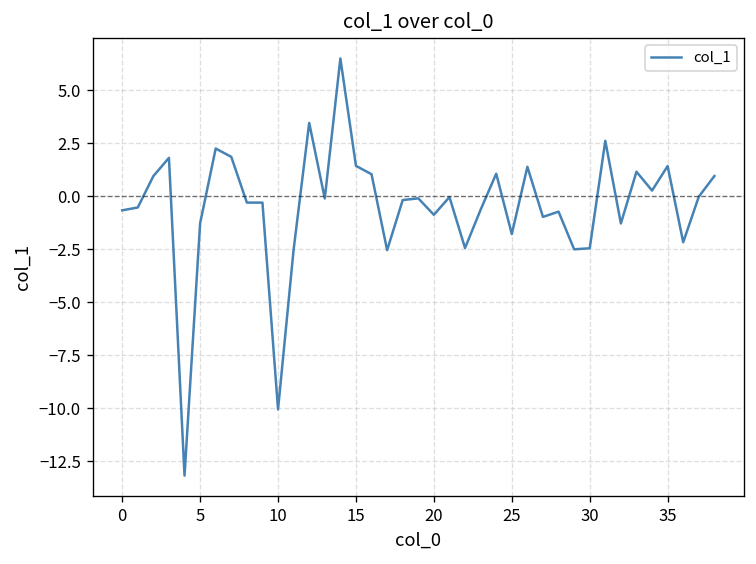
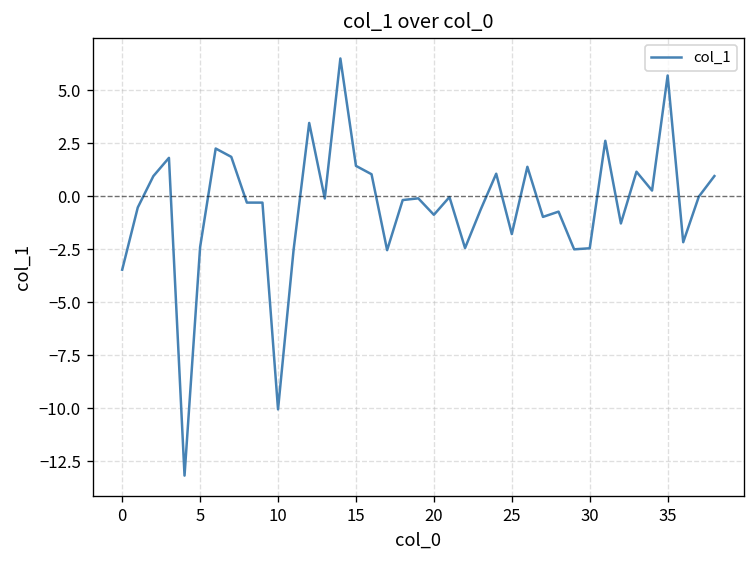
0: -0.7 -> -3.5
5: -1.3 -> -2.4
35: 1.4 -> 5.7
